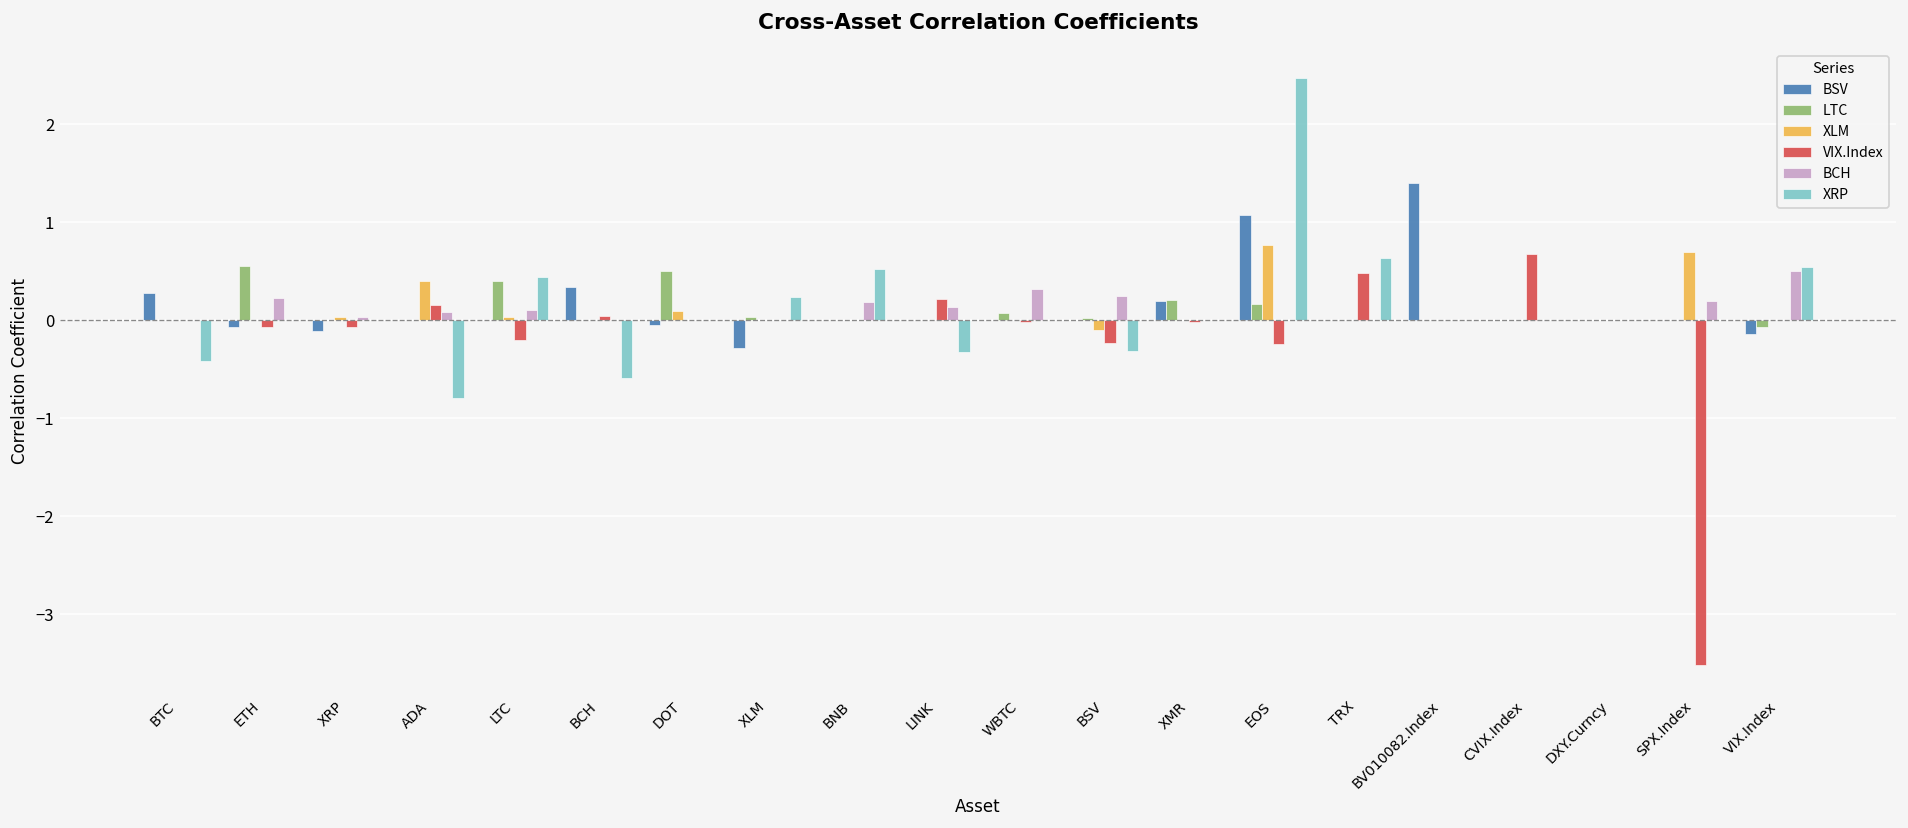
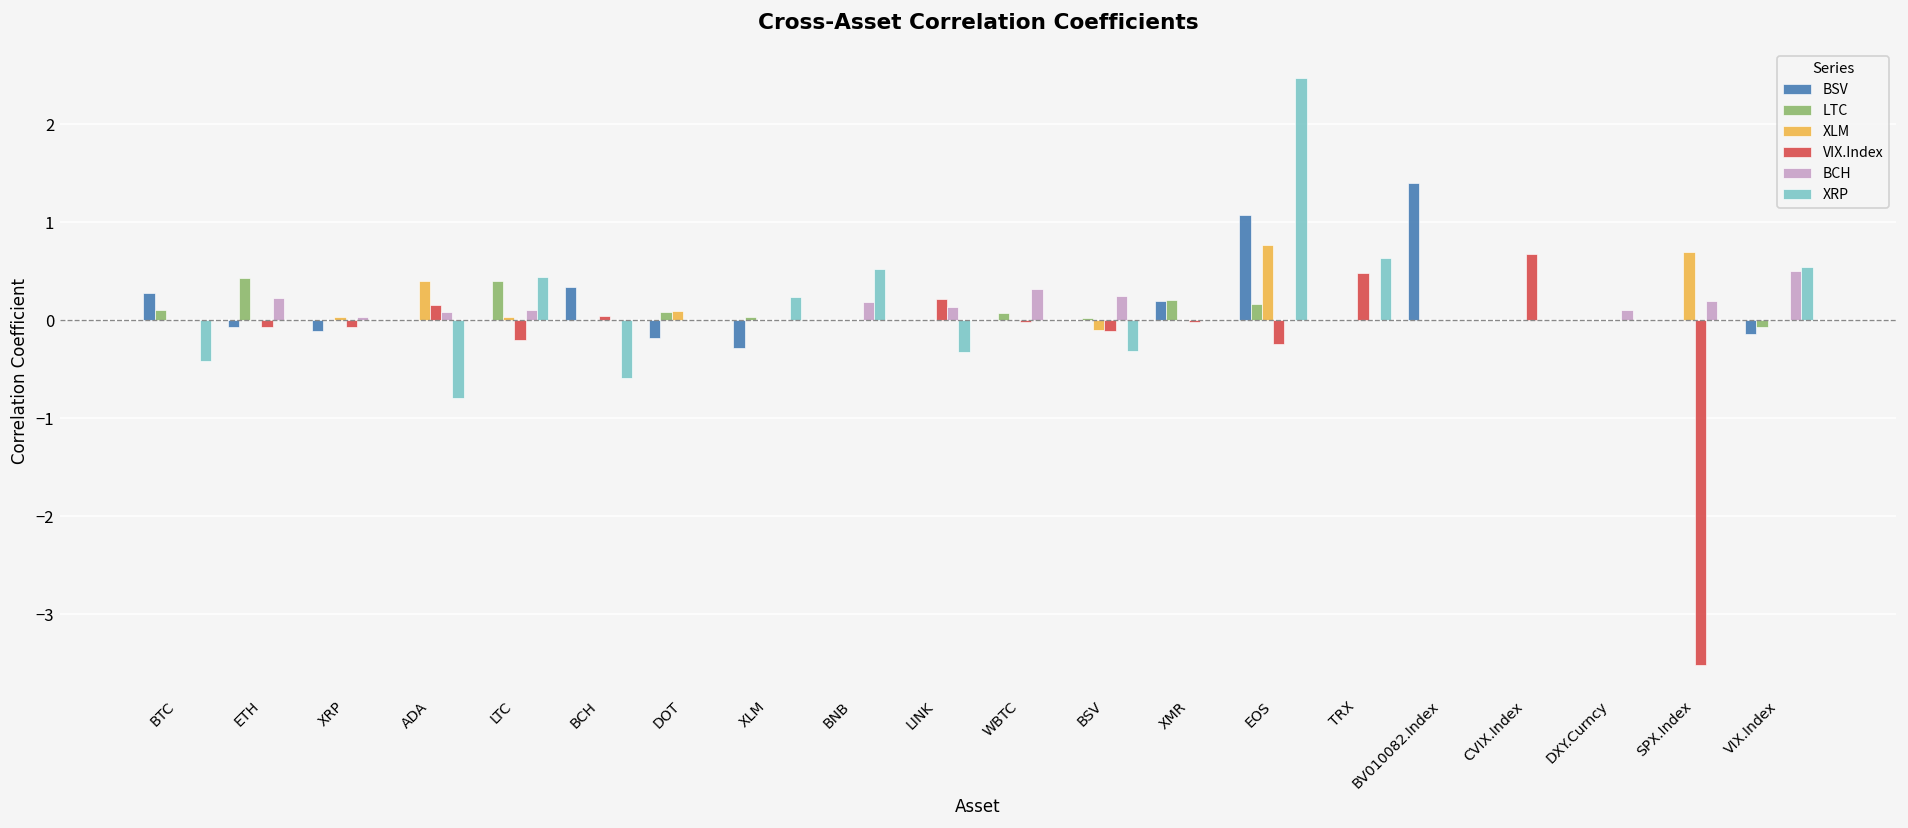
LTC, BTC: 0.0 -> 0.1
LTC, ETH: 0.6 -> 0.4
BSV, DOT: -0.1 -> -0.2
LTC, DOT: 0.5 -> 0.1
VIX.Index, BSV: -0.2 -> -0.1
BCH, DXY.Curncy: 0.0 -> 0.1
